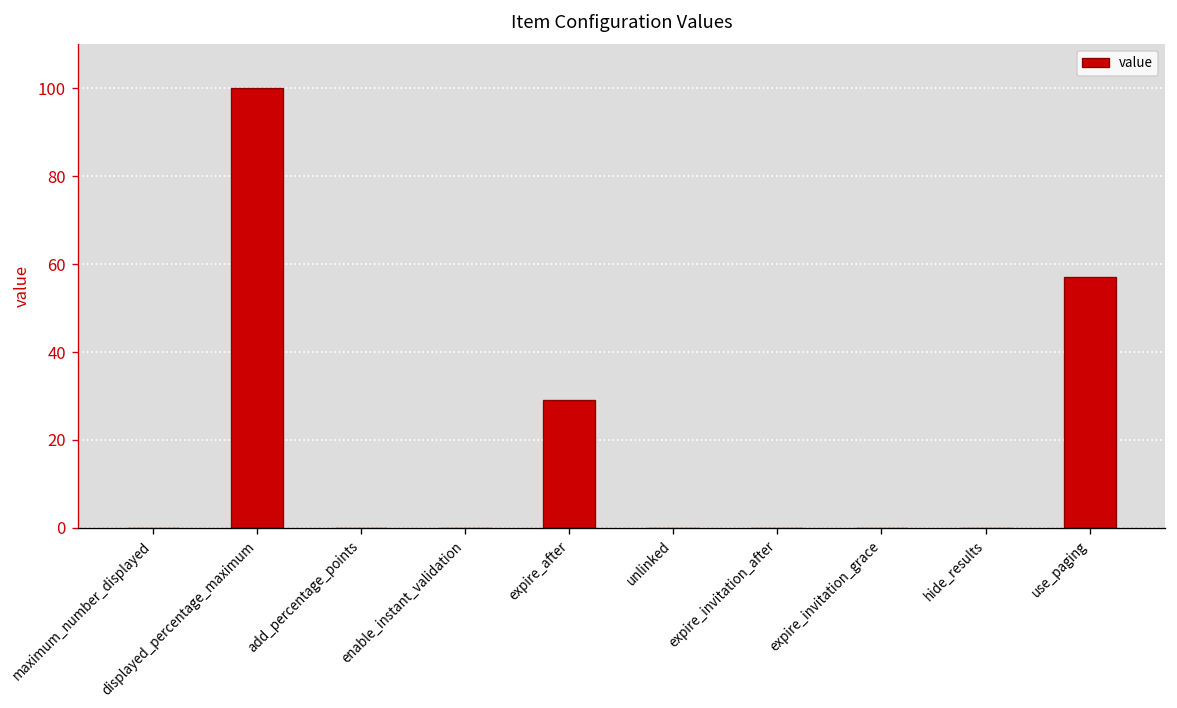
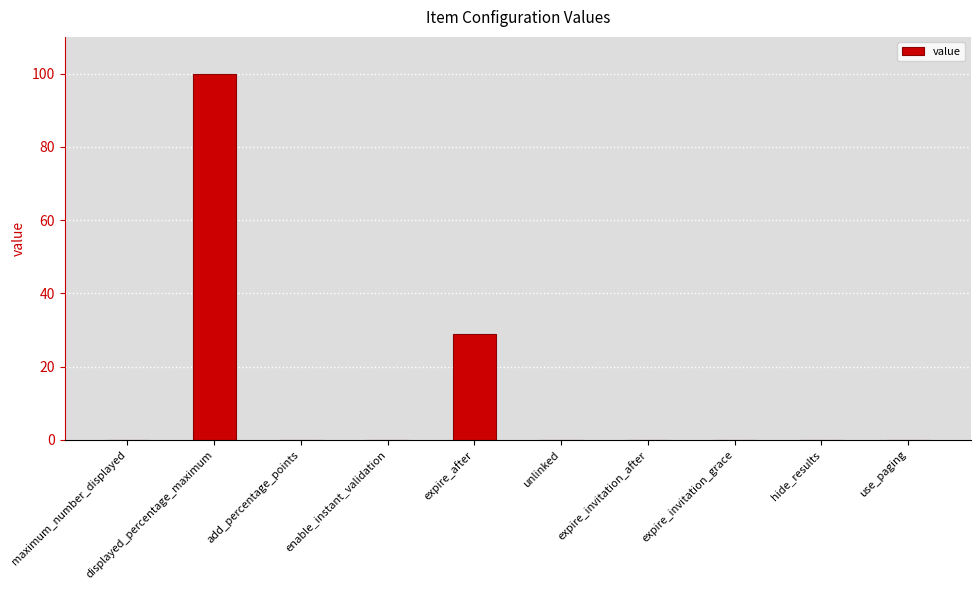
use_paging: 57 -> 0
